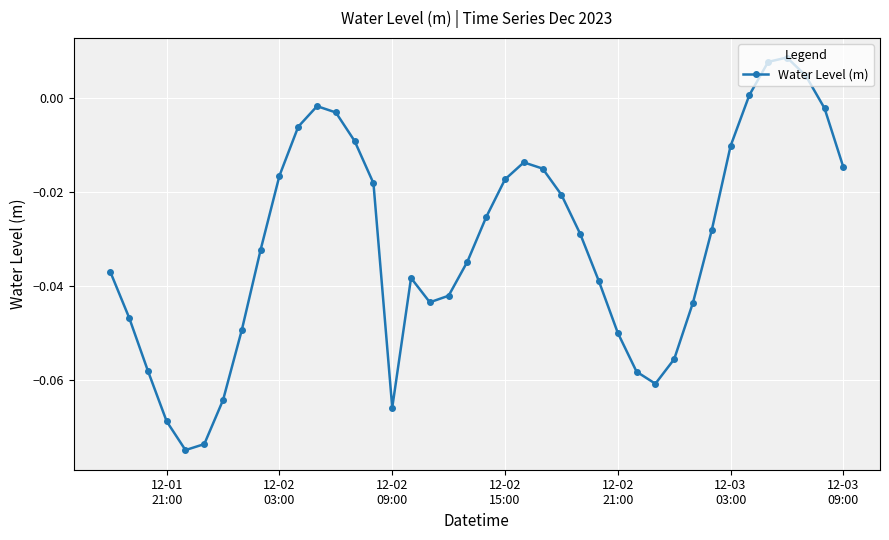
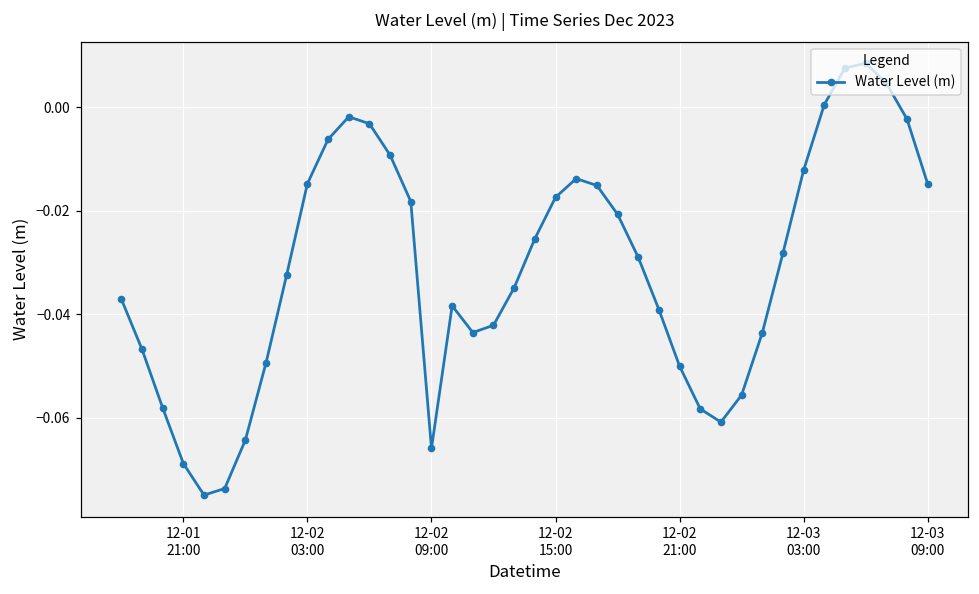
12-02 03:00: -0.017 -> -0.015
12-03 03:00: -0.010 -> -0.012
